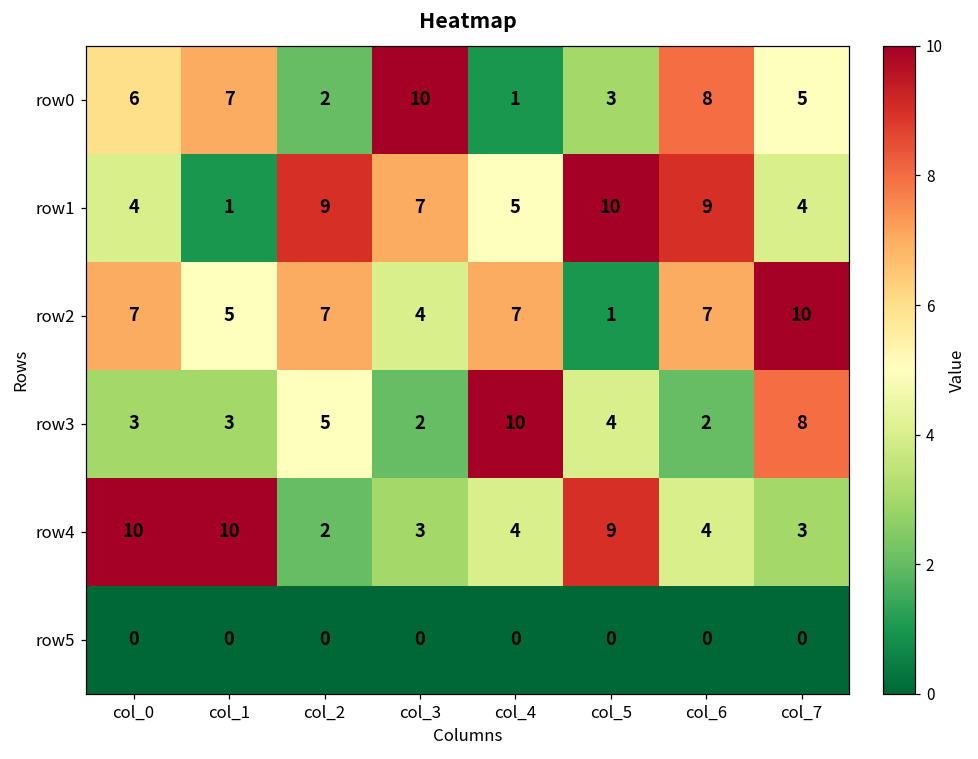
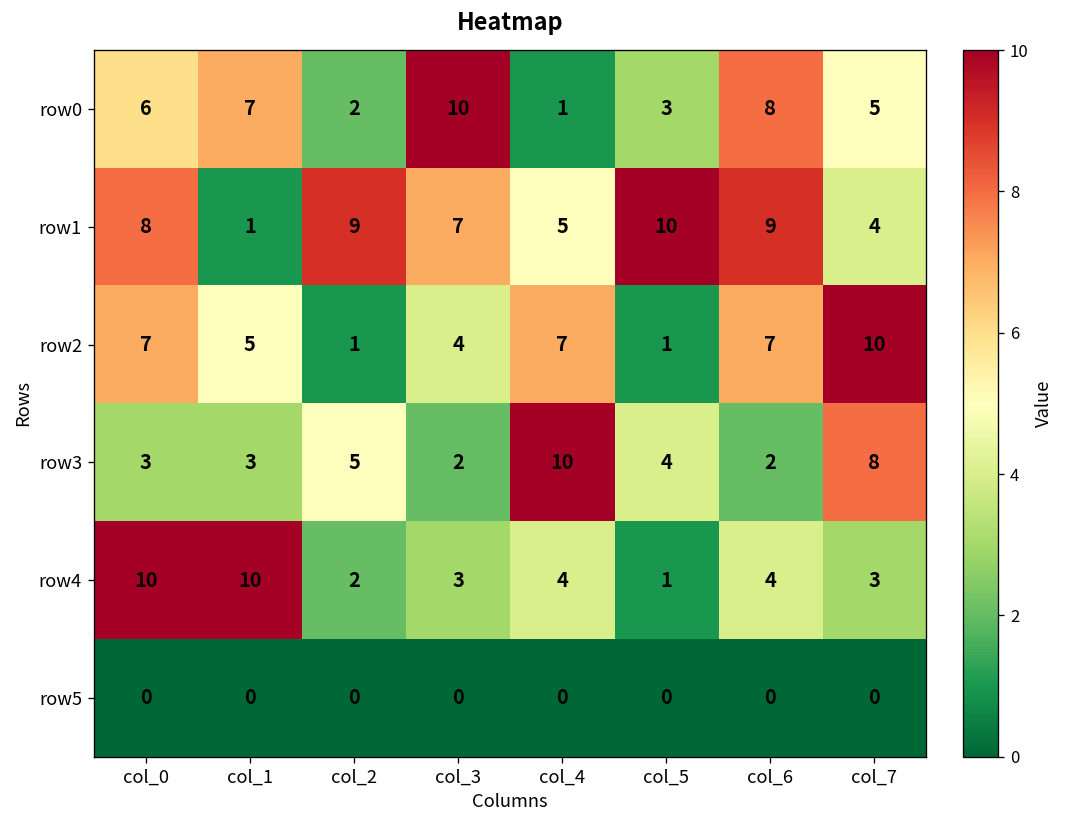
row1, col_0: 4 -> 8
row2, col_2: 7 -> 1
row4, col_5: 9 -> 1
